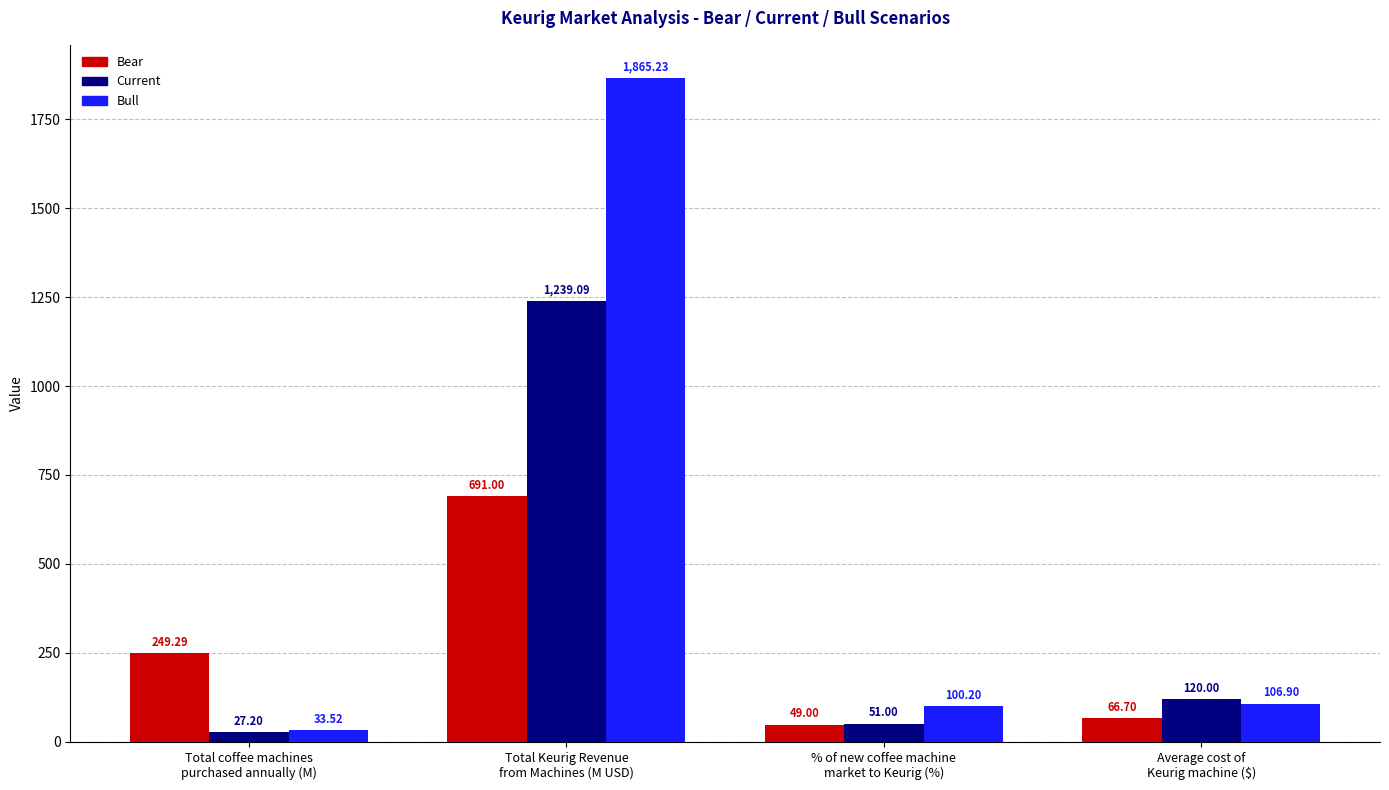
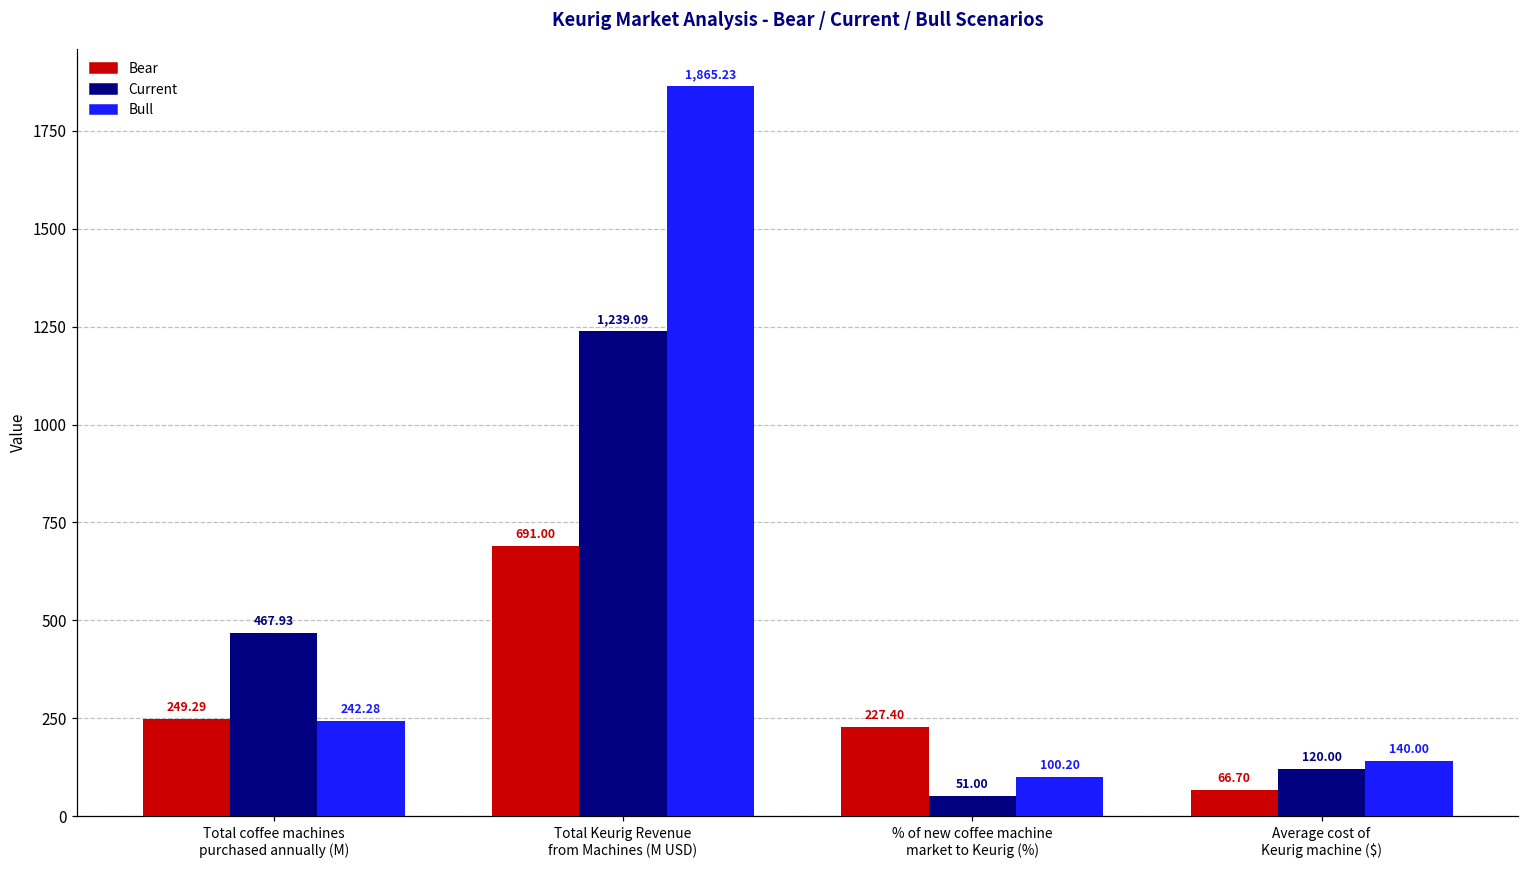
Current, Total coffee machines purchased annually (M): 27.20 -> 467.93
Bull, Total coffee machines purchased annually (M): 33.52 -> 242.28
Bear, % of new coffee machine market to Keurig (%): 49.00 -> 227.40
Bull, Average cost of Keurig machine ($): 106.90 -> 140.00
